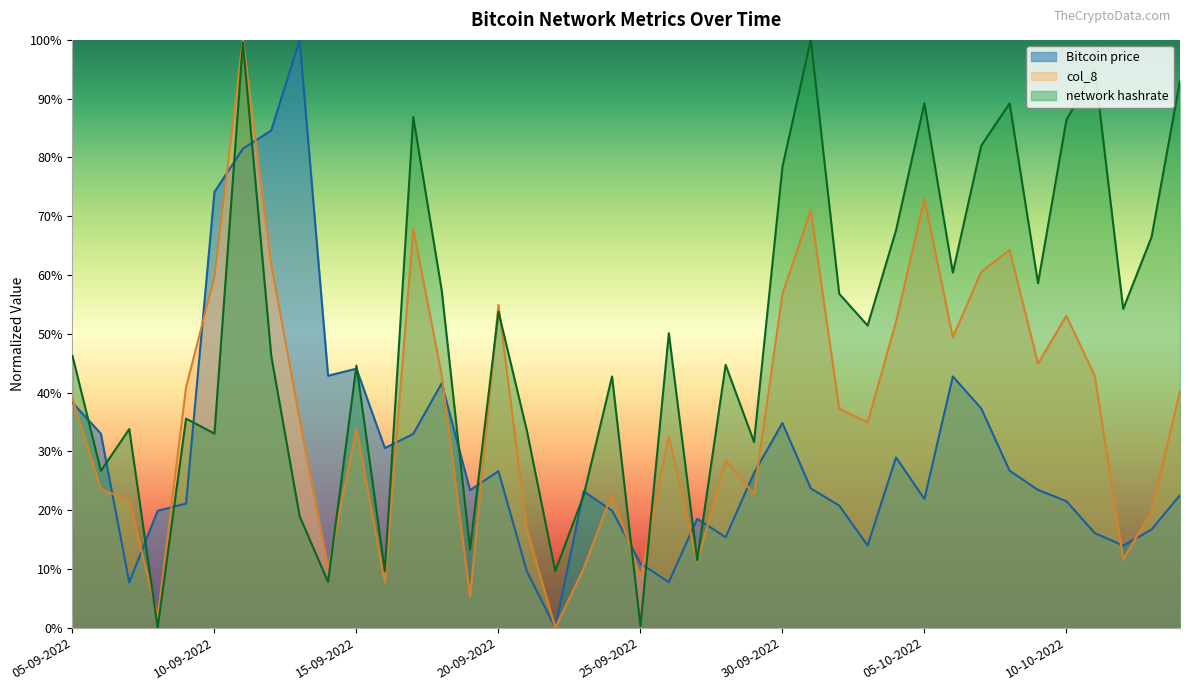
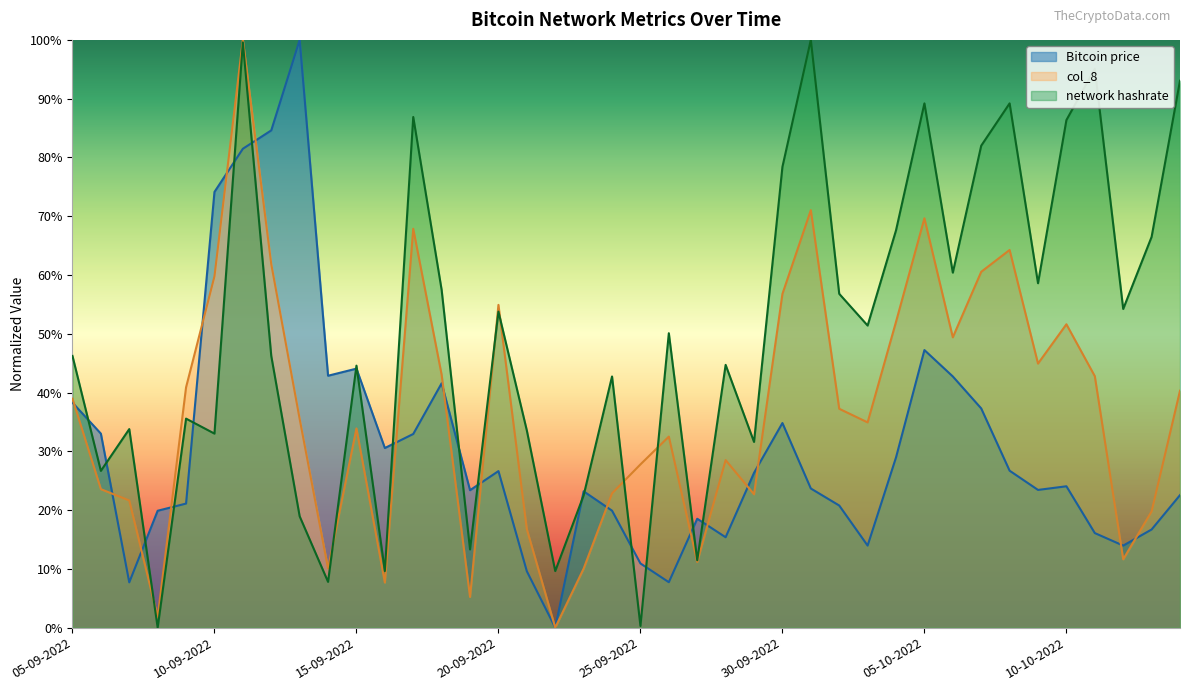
col_8, 25-09-2022: 9% -> 28%
Bitcoin price, 05-10-2022: 22% -> 47%
col_8, 05-10-2022: 73% -> 70%
Bitcoin price, 10-10-2022: 22% -> 24%
col_8, 10-10-2022: 53% -> 52%
